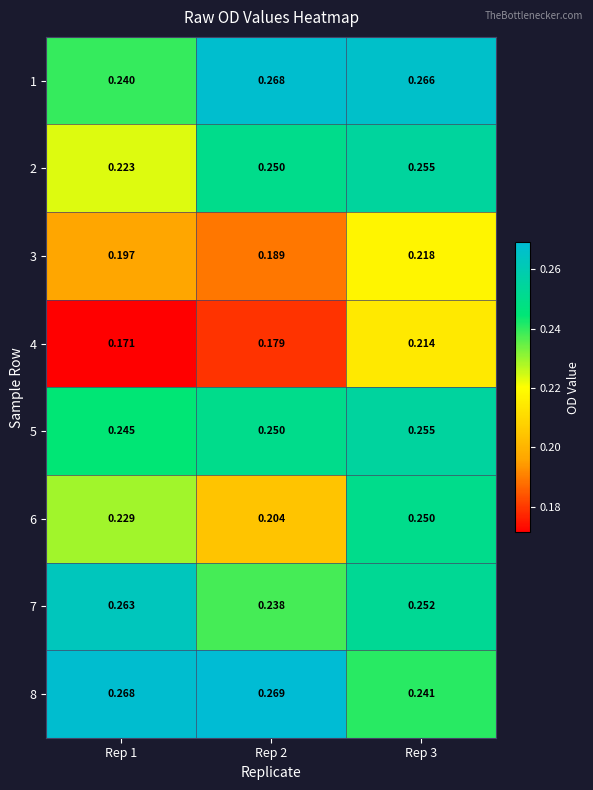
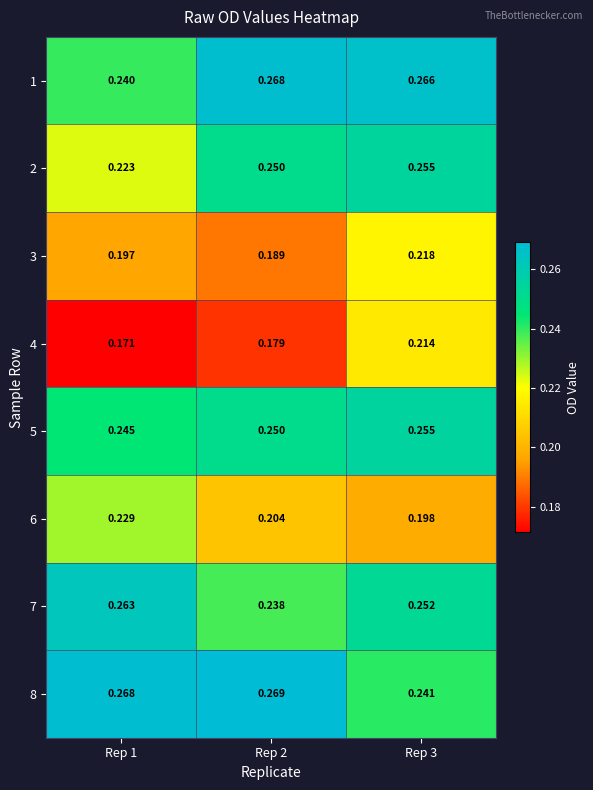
6, Rep 3: 0.250 -> 0.198
